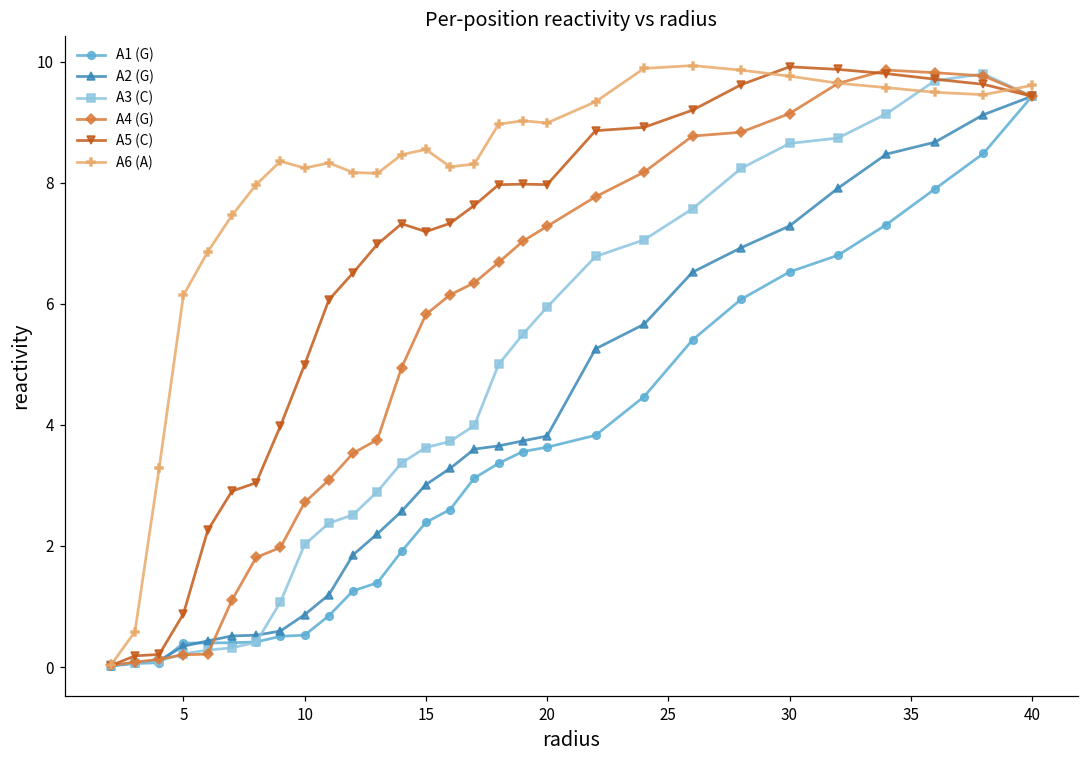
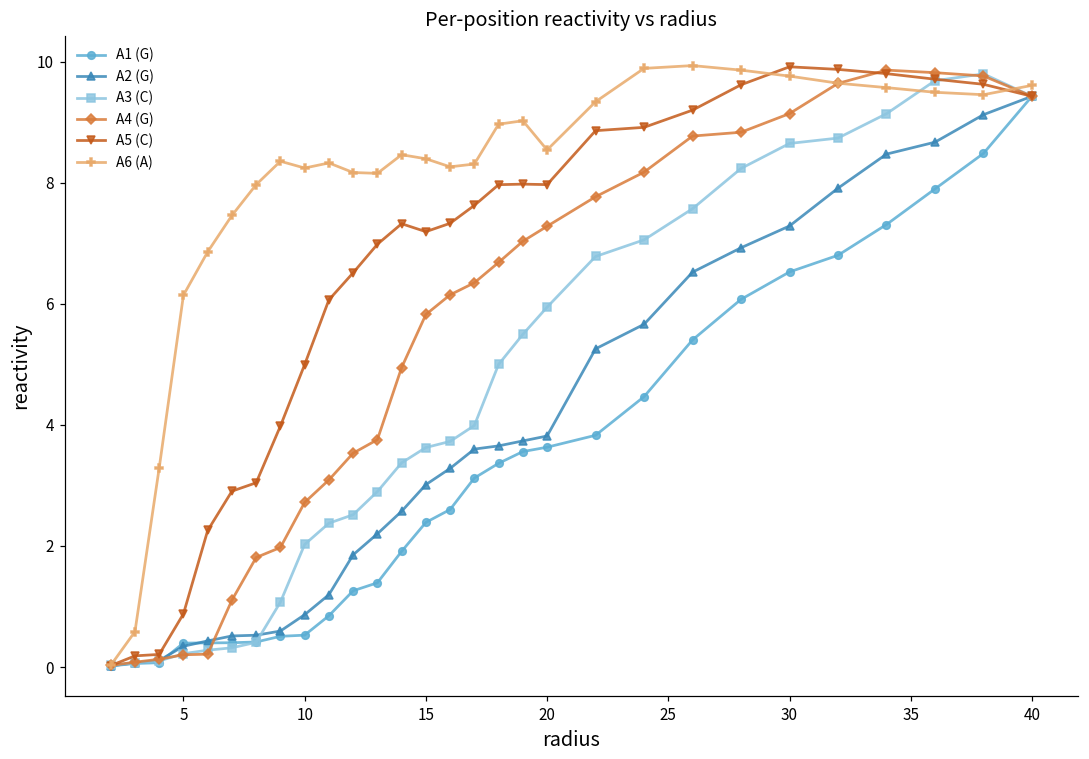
A6 (A), 15: 8.6 -> 8.4
A6 (A), 20: 9.0 -> 8.5
